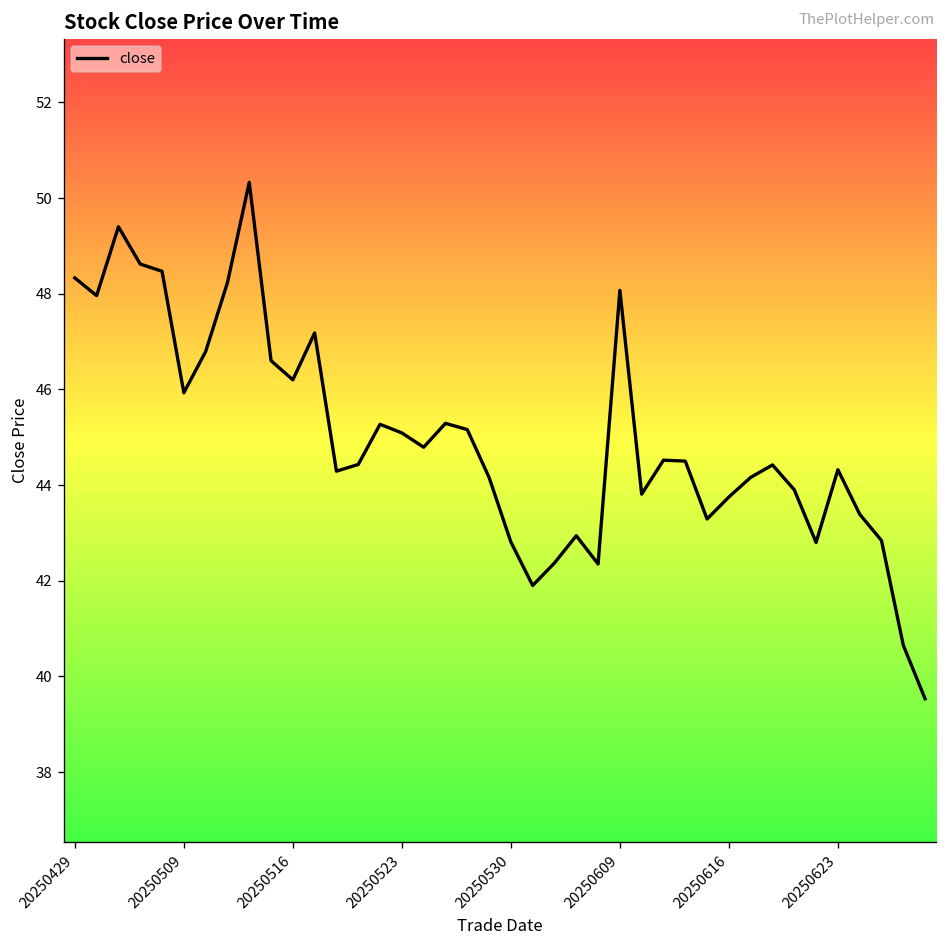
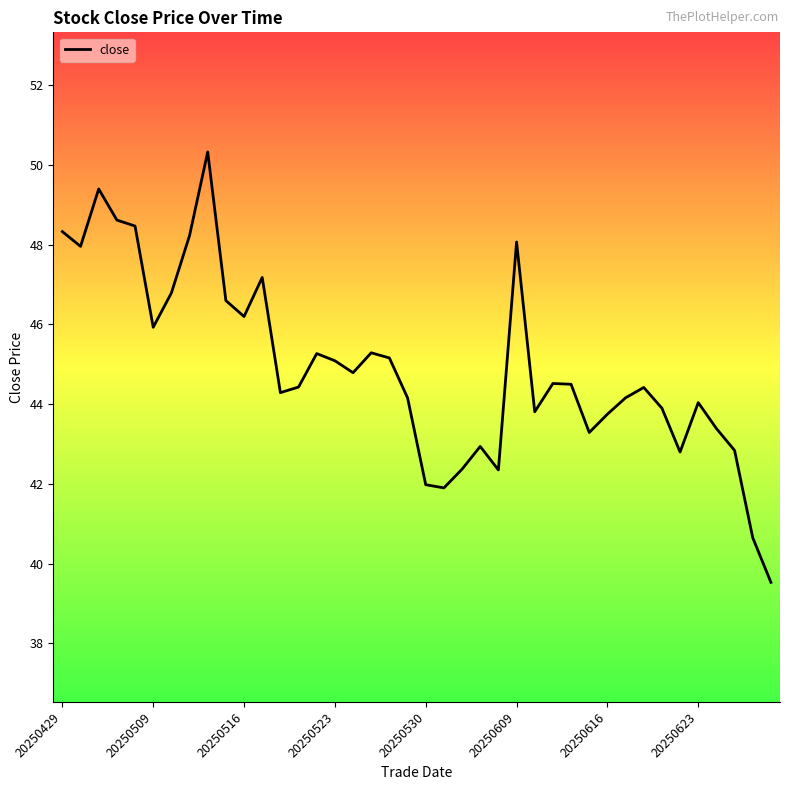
20250530: 42.8 -> 42.0
20250623: 44.3 -> 44.0
